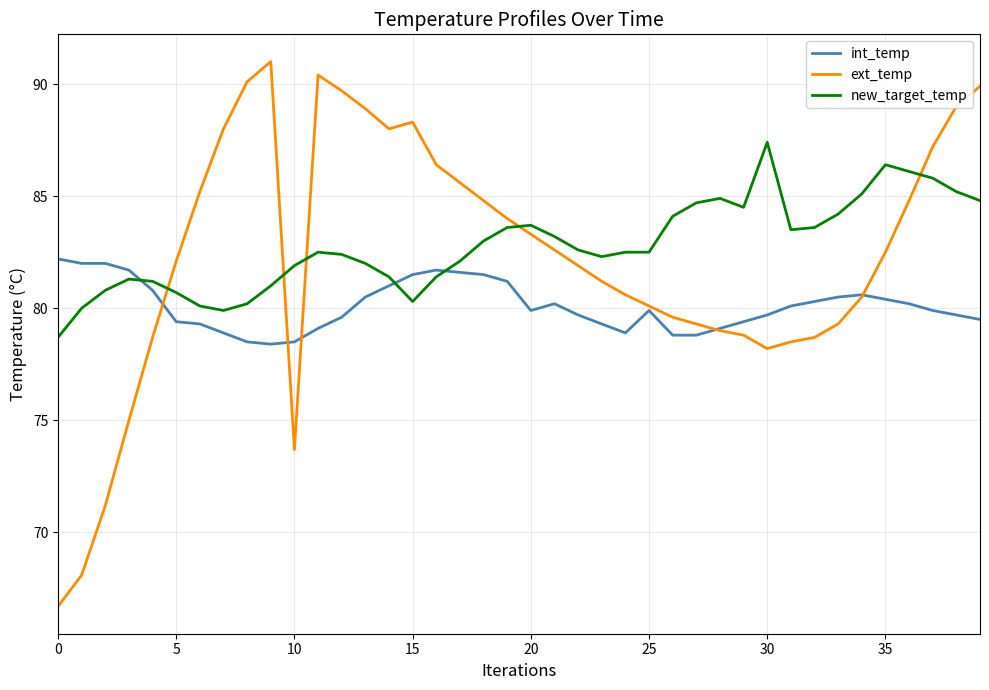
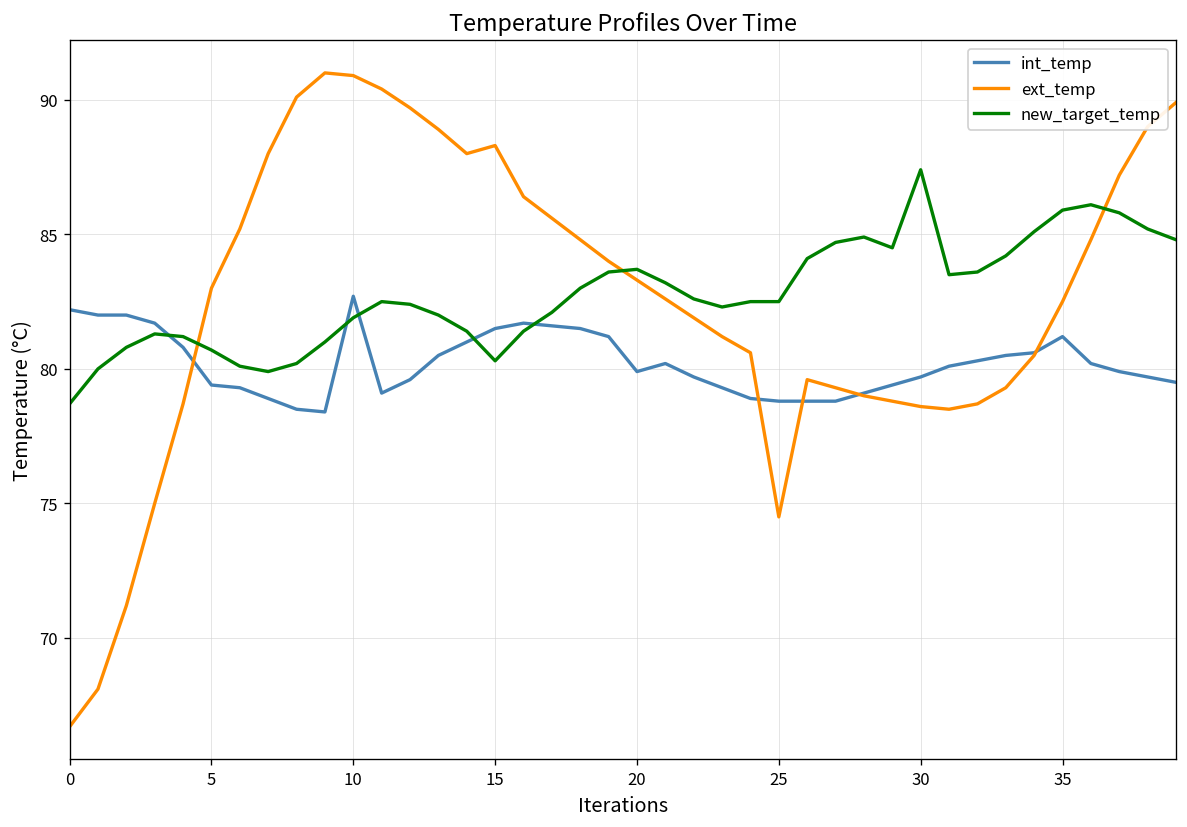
ext_temp, 5: 82.1 -> 83.0
int_temp, 10: 78.5 -> 82.7
ext_temp, 10: 73.7 -> 90.9
int_temp, 25: 79.9 -> 78.8
ext_temp, 25: 80.1 -> 74.5
ext_temp, 30: 78.2 -> 78.6
int_temp, 35: 80.4 -> 81.2
new_target_temp, 35: 86.4 -> 85.9
